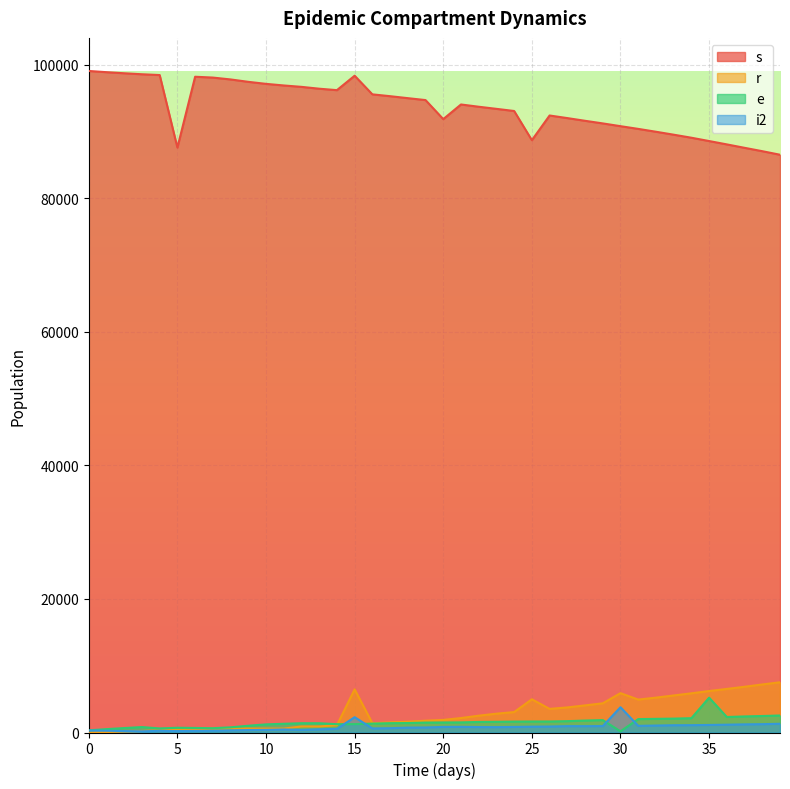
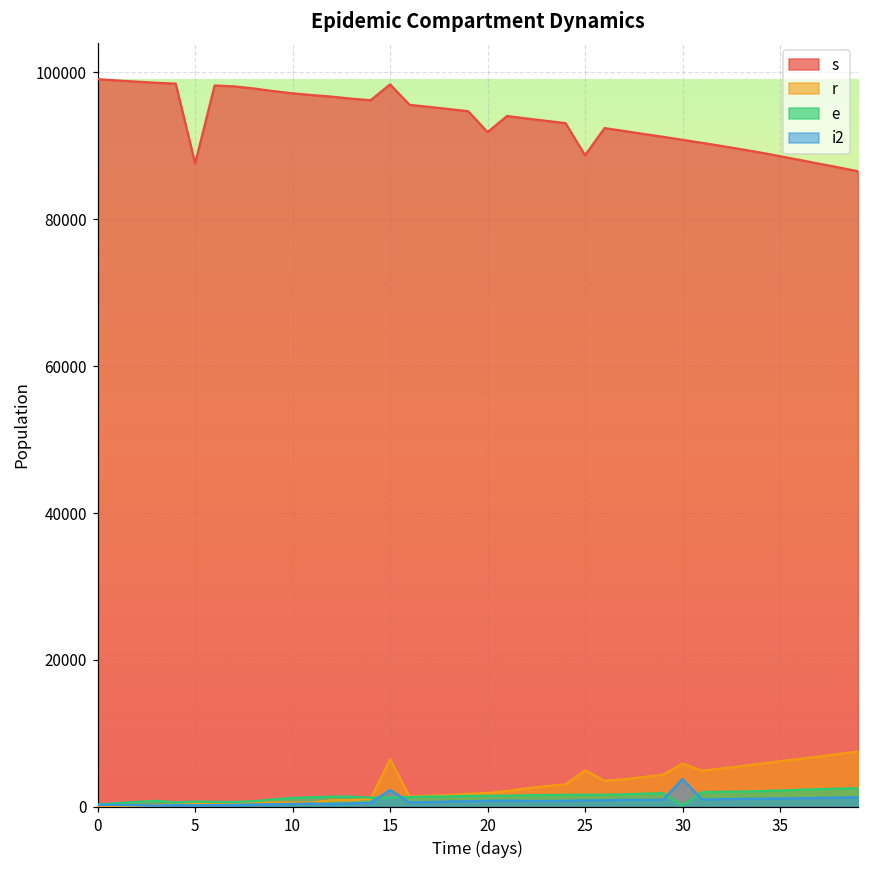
e, 35: 5000 -> 2000
